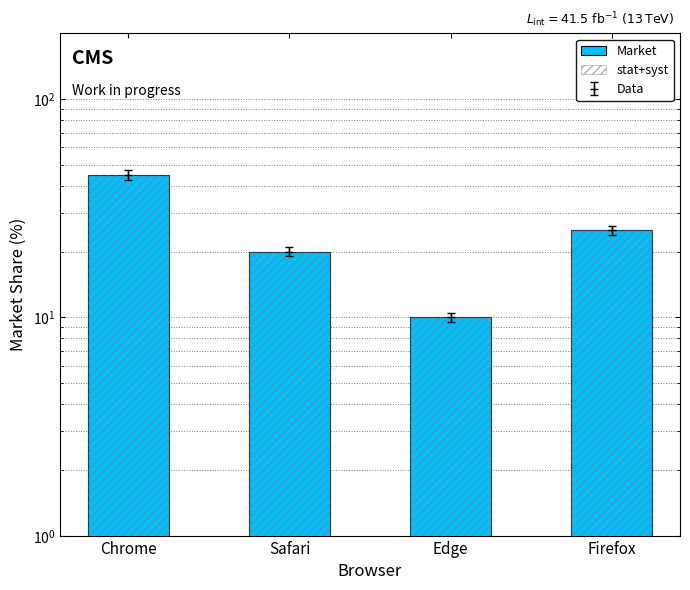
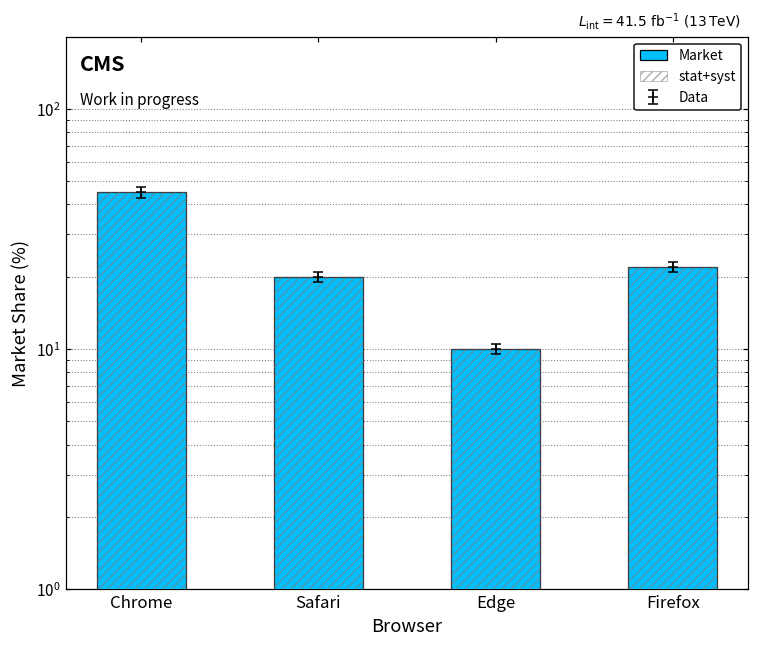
Market, Firefox: 25 -> 22
